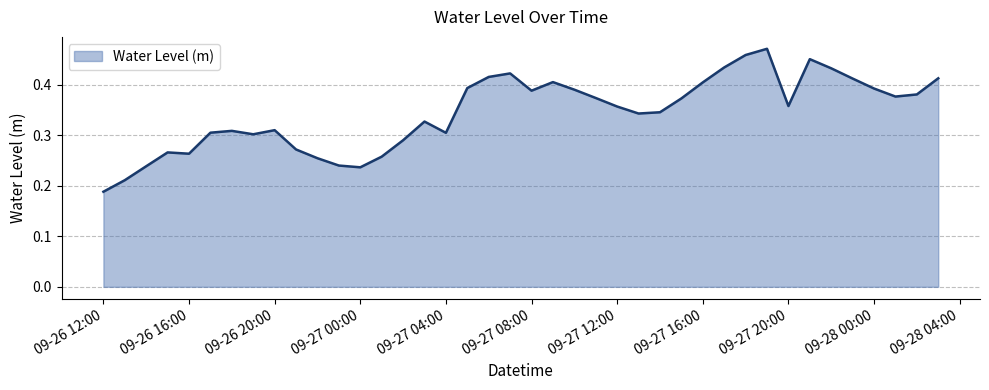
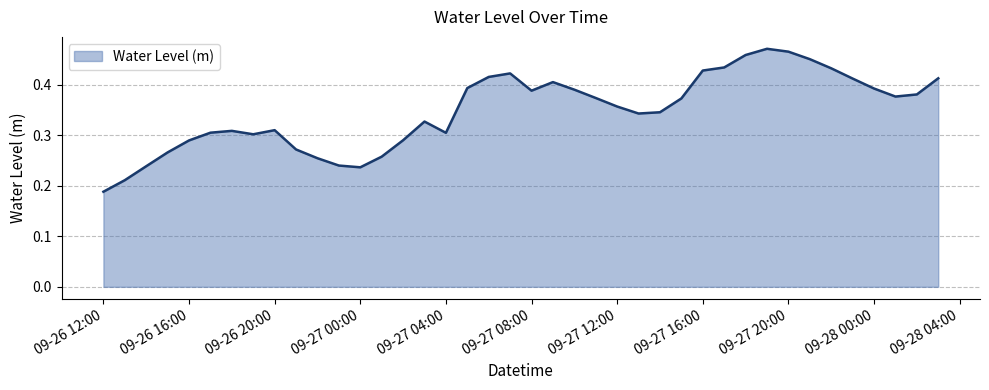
09-26 16:00: 0.26 -> 0.29
09-27 16:00: 0.40 -> 0.43
09-27 20:00: 0.36 -> 0.47
